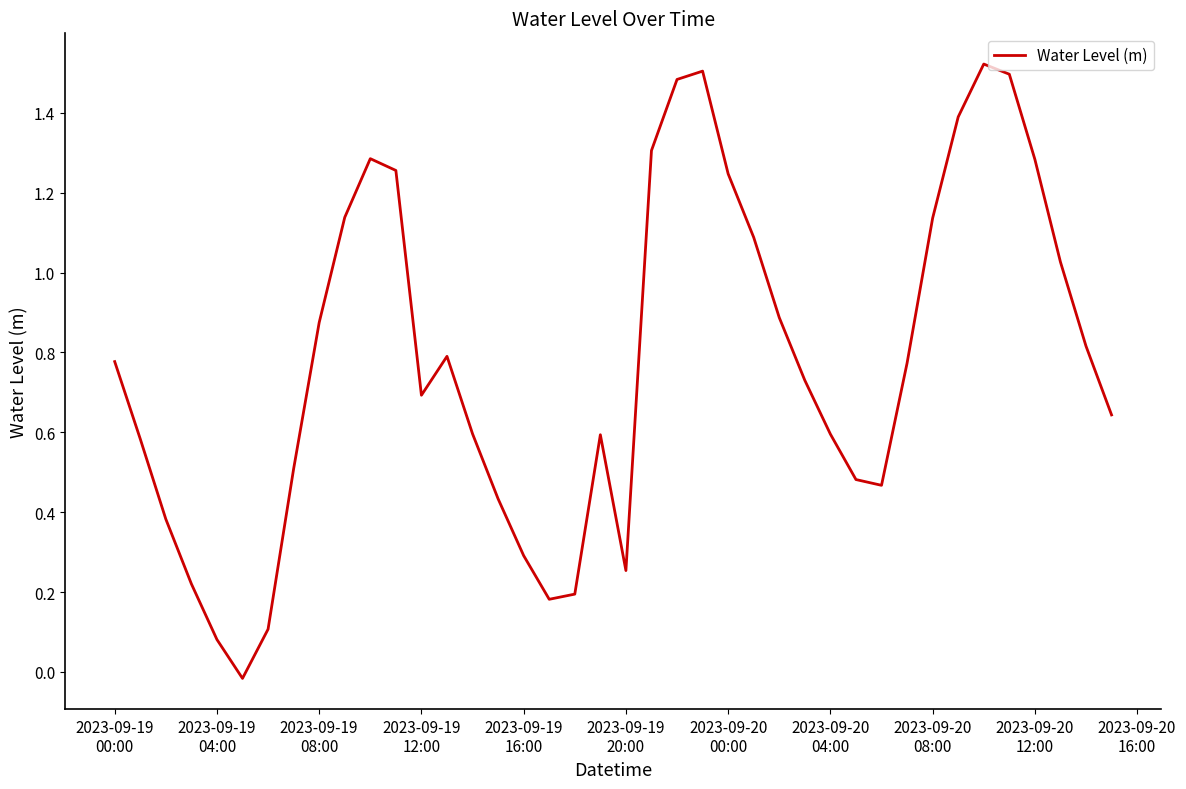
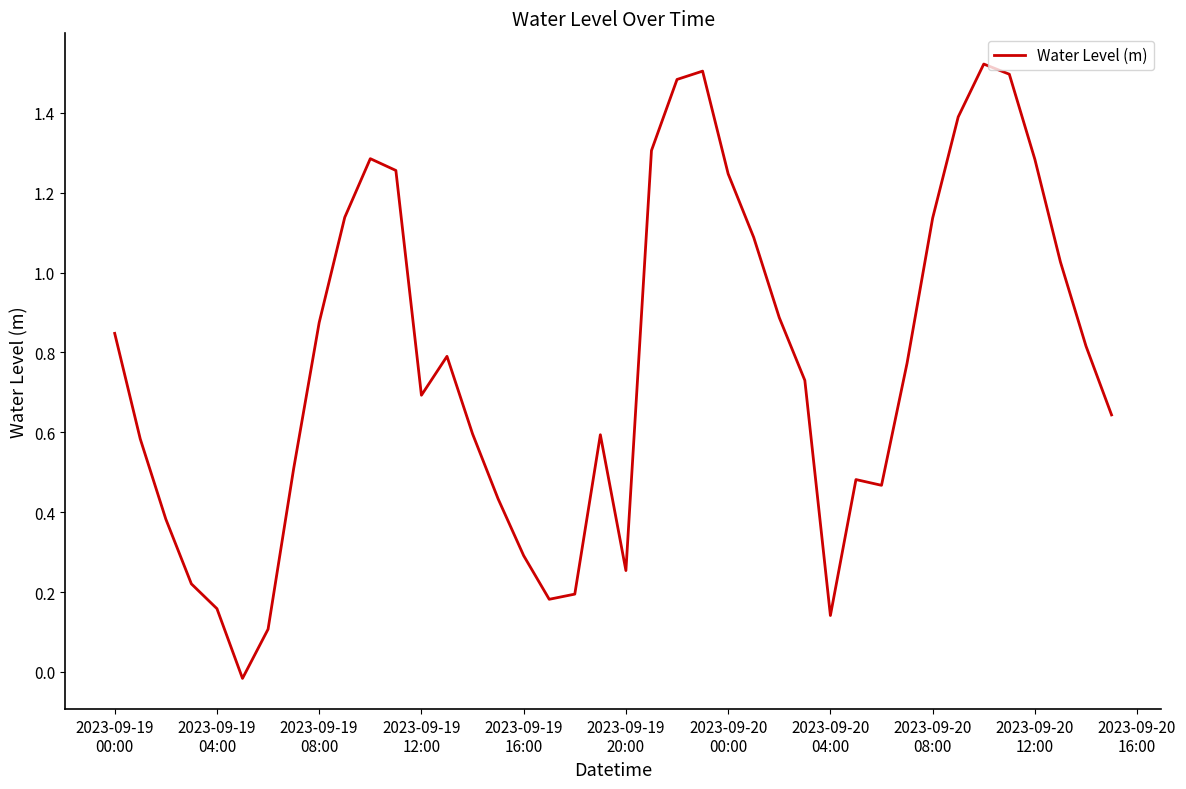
2023-09-19 00:00: 0.78 -> 0.85
2023-09-19 04:00: 0.08 -> 0.16
2023-09-20 04:00: 0.60 -> 0.14
